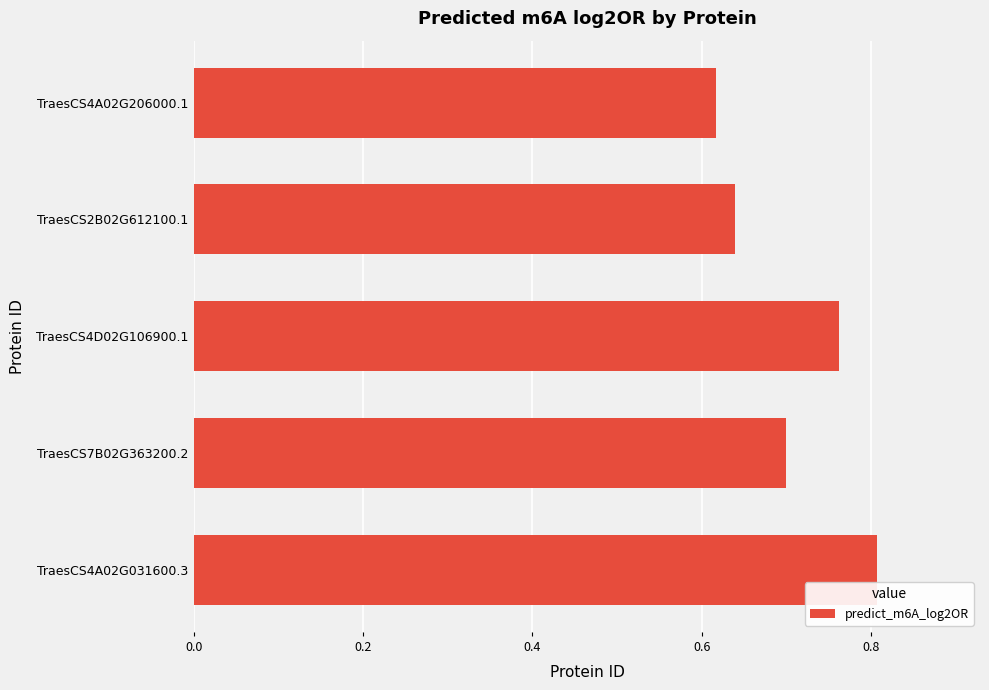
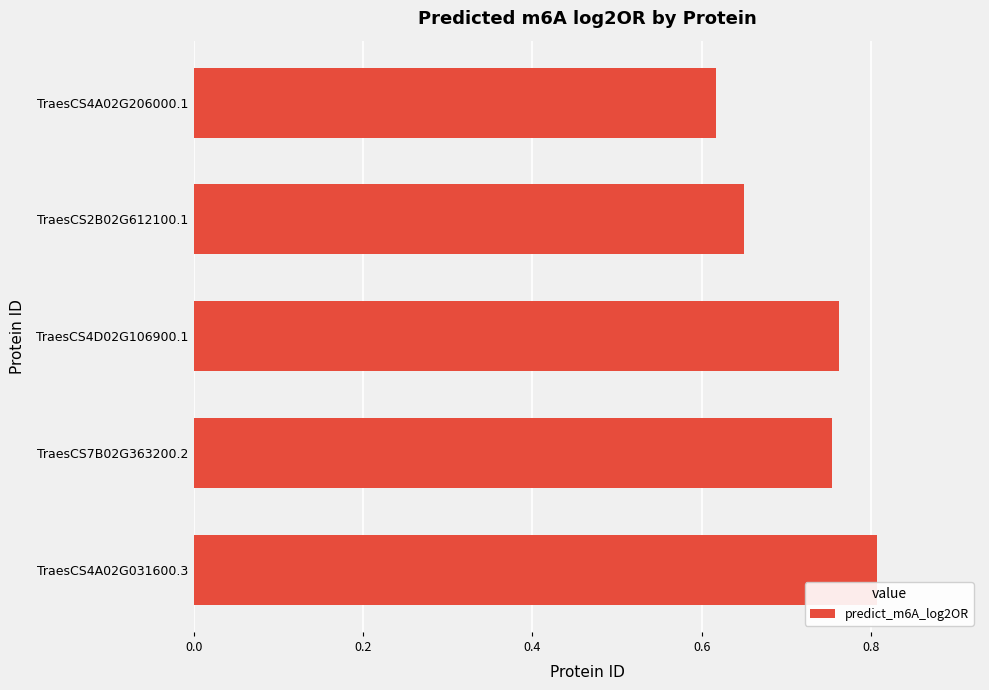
TraesCS2B02G612100.1: 0.64 -> 0.65
TraesCS7B02G363200.2: 0.70 -> 0.75
